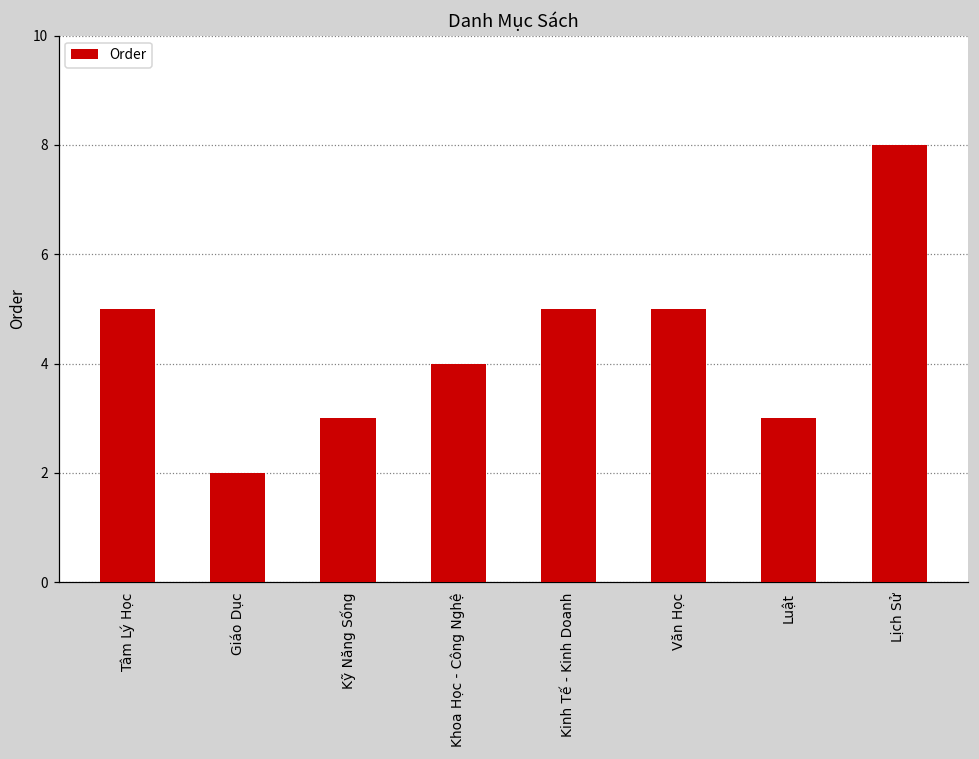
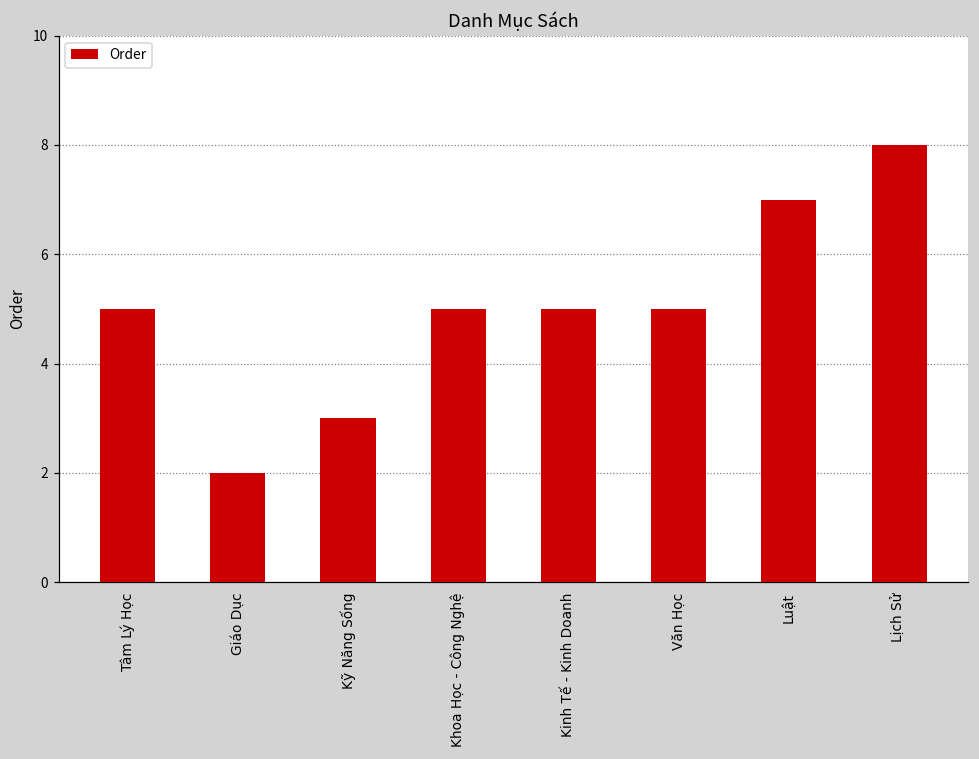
Khoa Học - Công Nghệ: 4 -> 5
Luật: 3 -> 7
